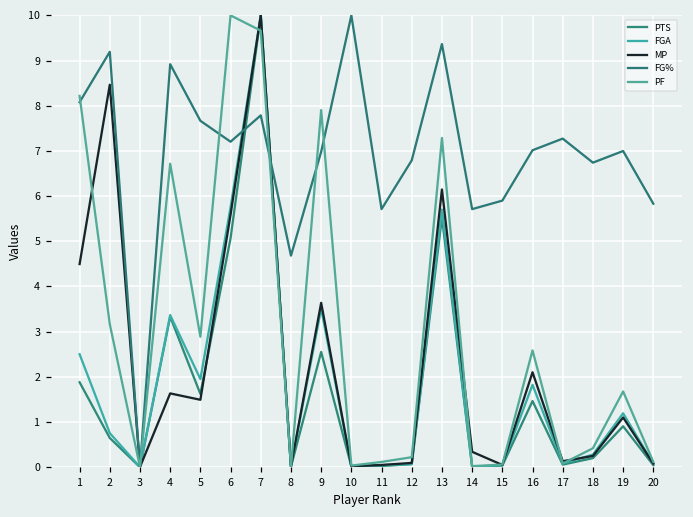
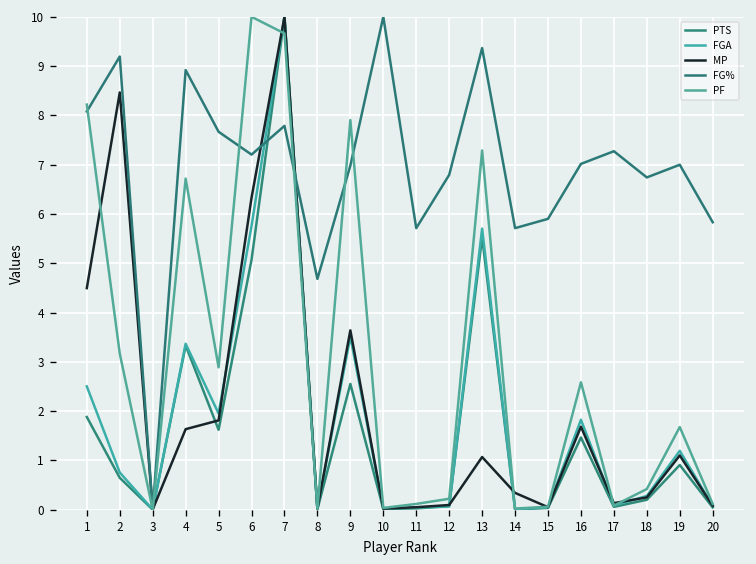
MP, 5: 1.5 -> 1.8
MP, 6: 5.6 -> 6.3
MP, 13: 6.1 -> 1.1
MP, 16: 2.1 -> 1.7
